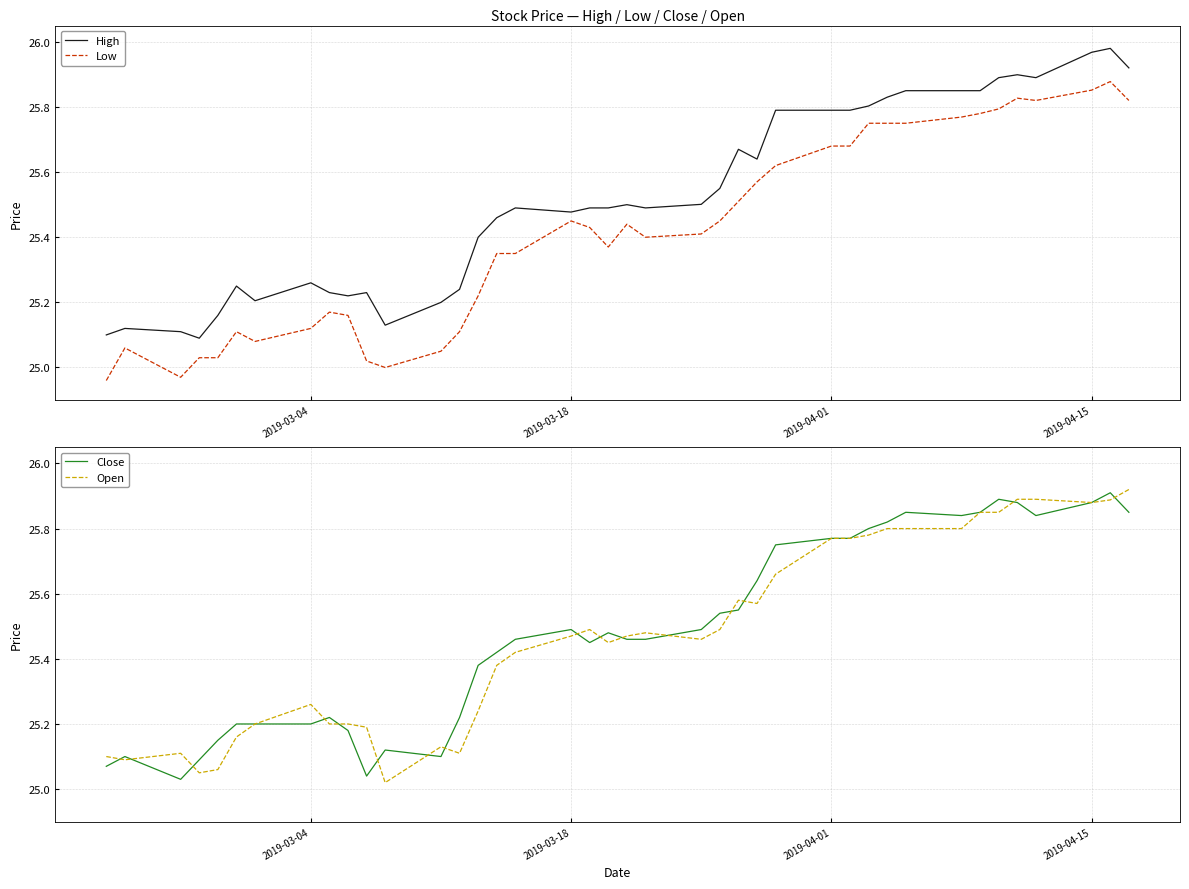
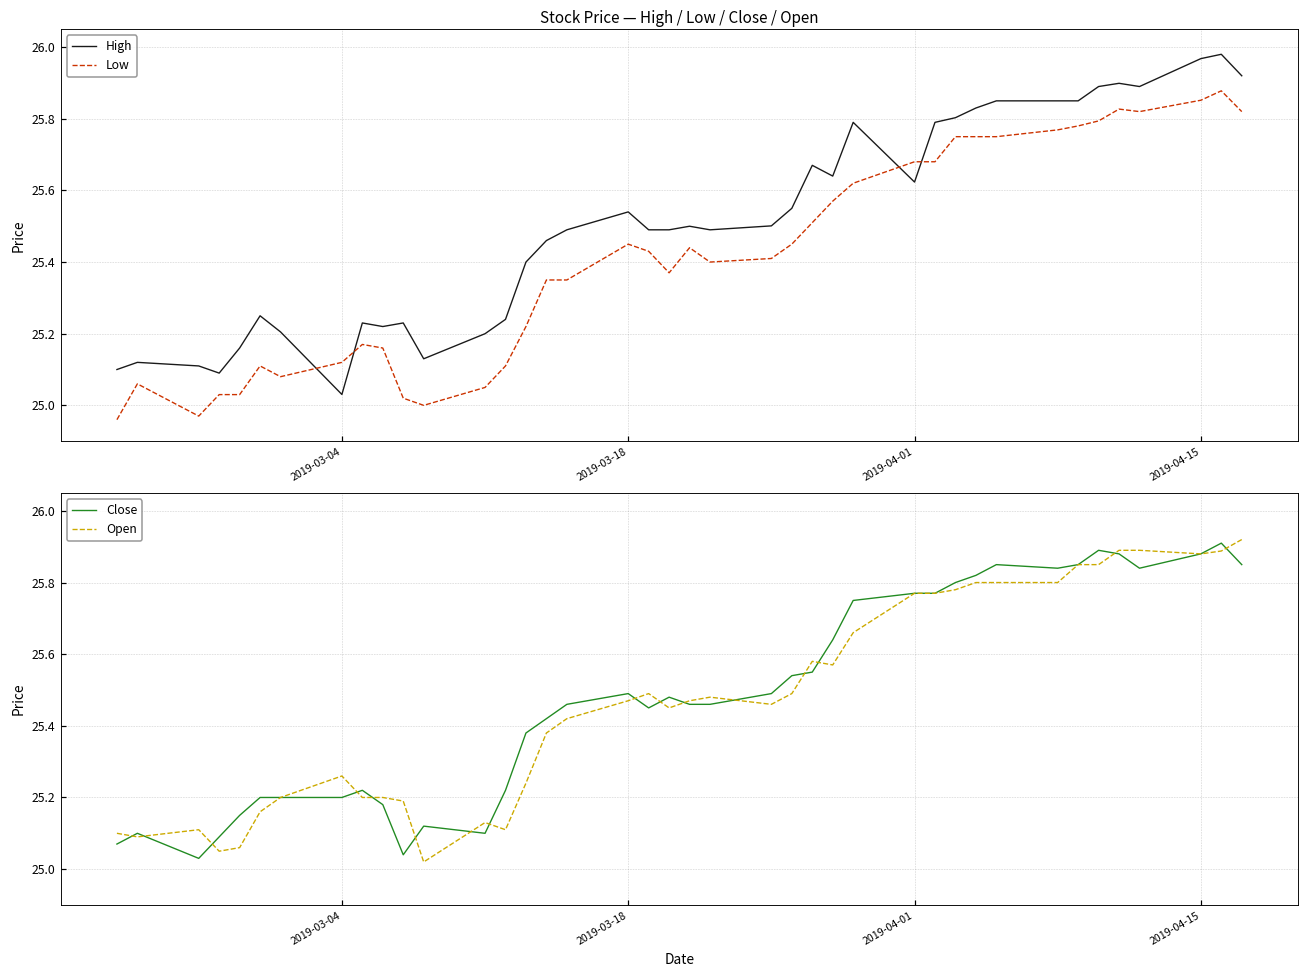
Stock Price — High / Low / Close / Open, High, 2019-03-04: 25.26 -> 25.03
Stock Price — High / Low / Close / Open, High, 2019-03-18: 25.48 -> 25.54
Stock Price — High / Low / Close / Open, High, 2019-04-01: 25.79 -> 25.62
